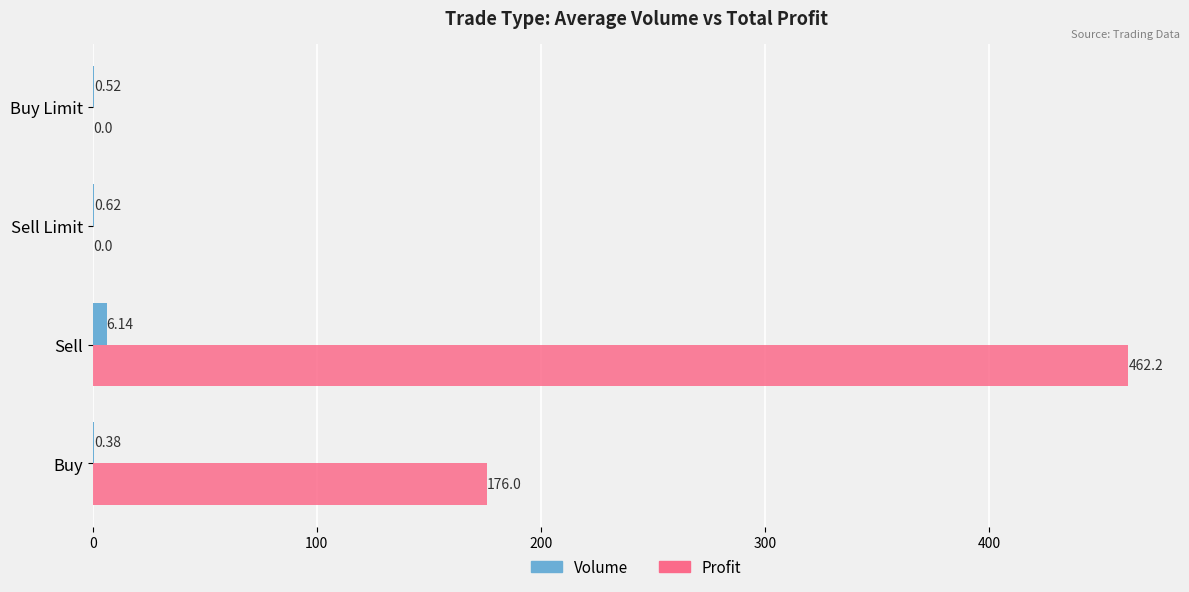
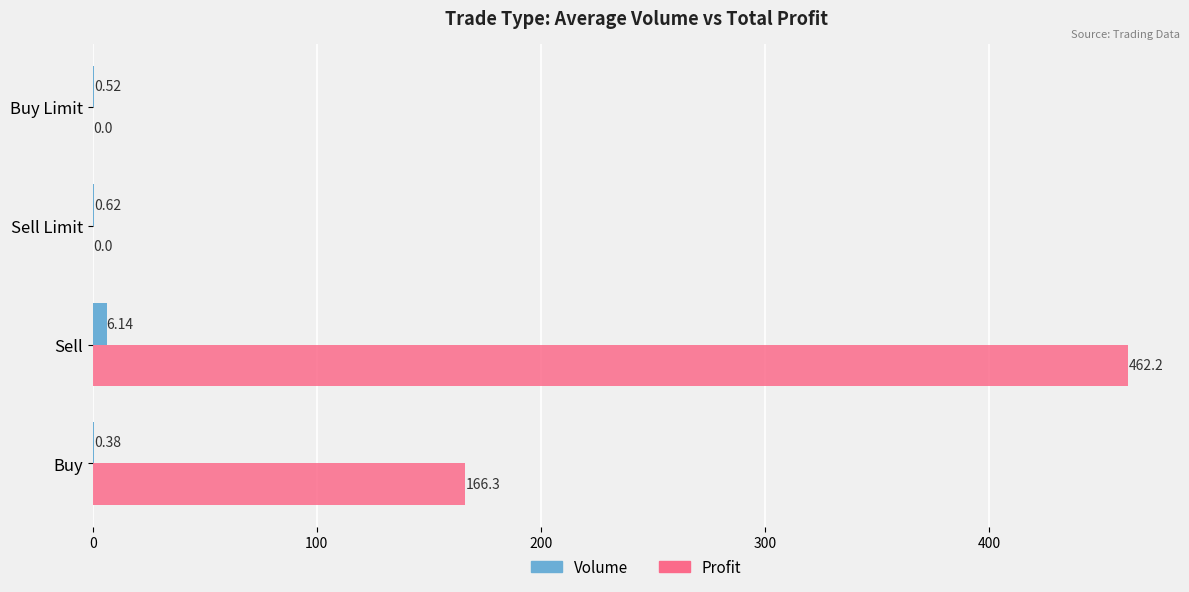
Profit, Buy: 176.0 -> 166.3
